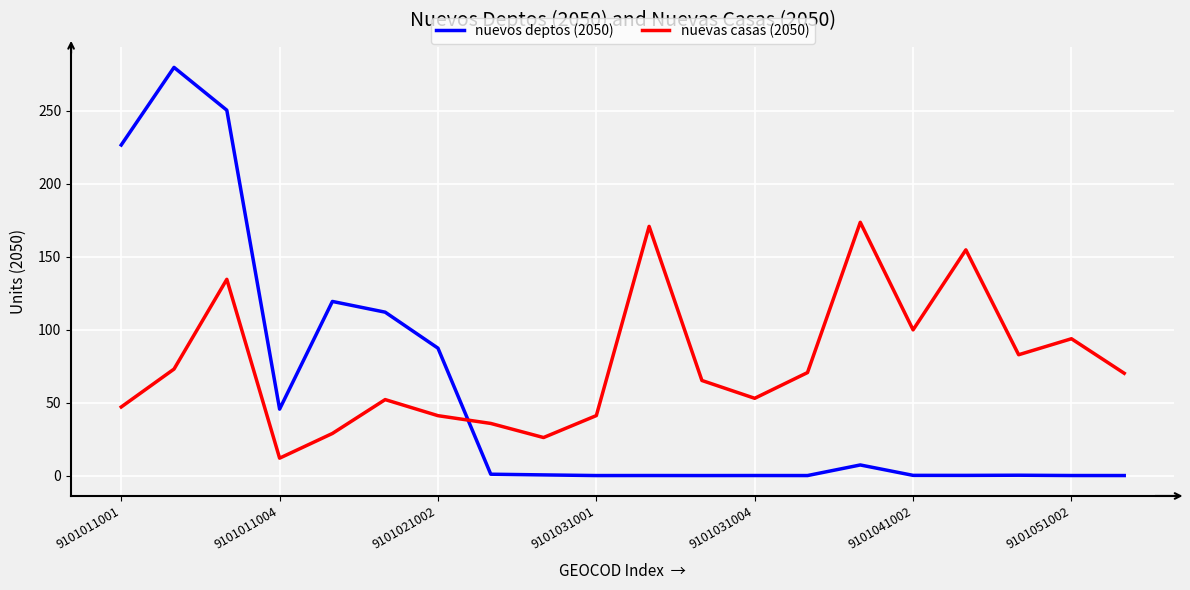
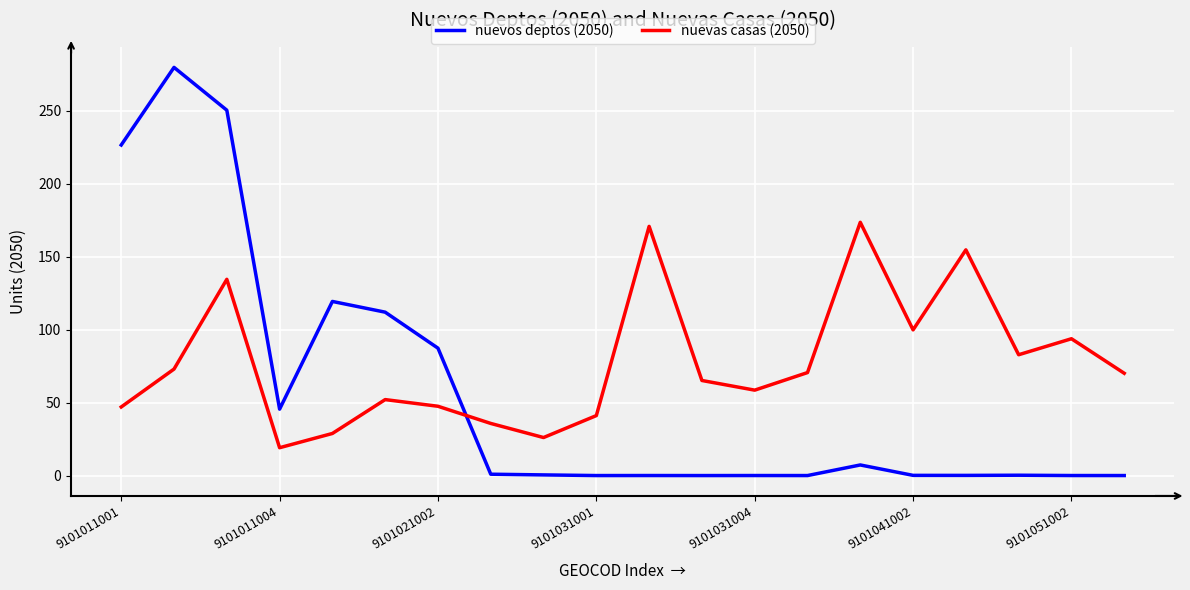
nuevas casas (2050), 9101011004: 12 -> 19
nuevas casas (2050), 9101021002: 41 -> 47
nuevas casas (2050), 9101031004: 53 -> 59
